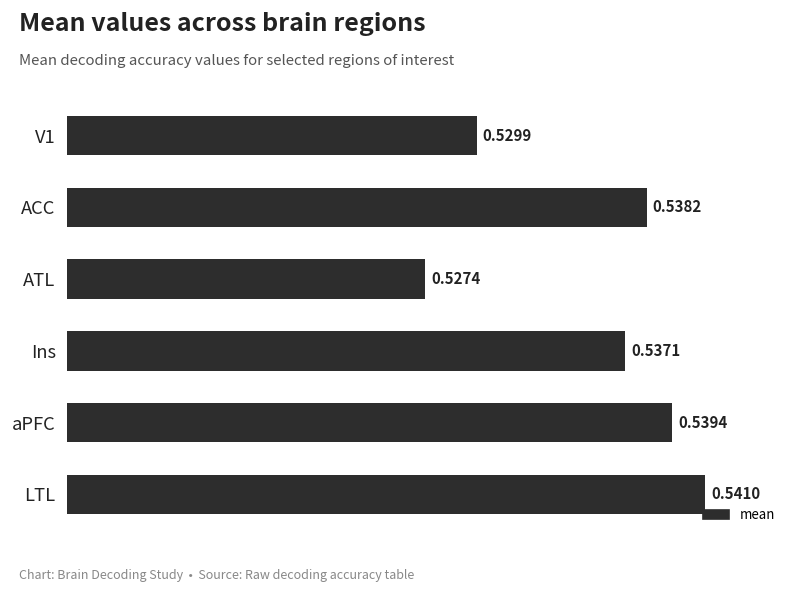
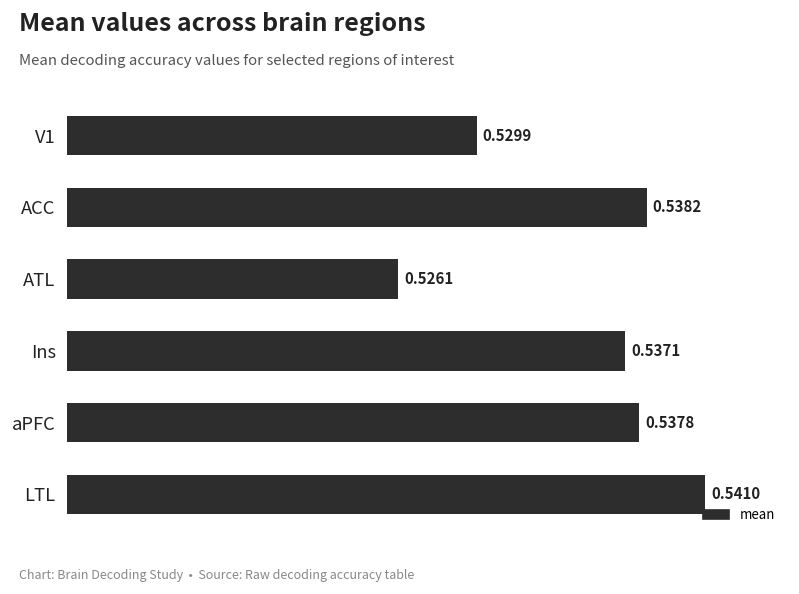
ATL: 0.5274 -> 0.5261
aPFC: 0.5394 -> 0.5378
